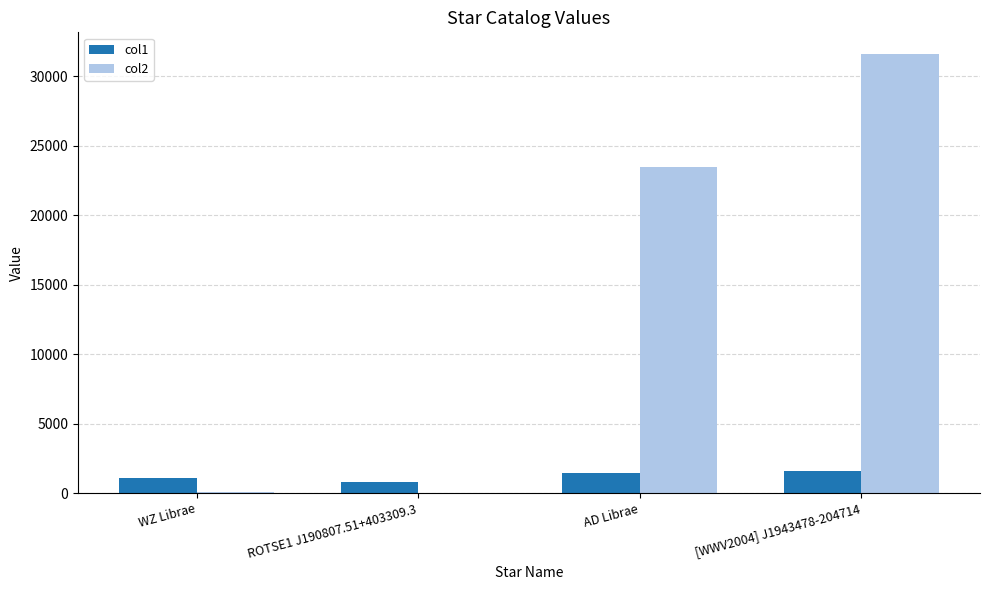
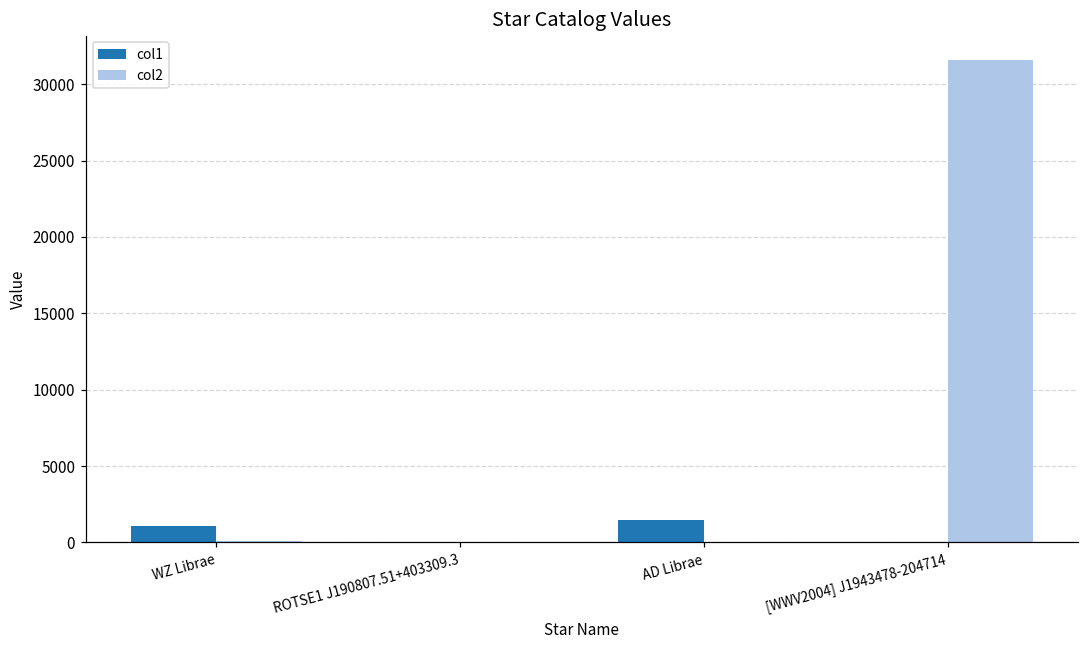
col1, ROTSE1 J190807.51+403309.3: 800 -> 0
col2, AD Librae: 23500 -> 0
col1, [WWV2004] J1943478-204714: 1600 -> 0
